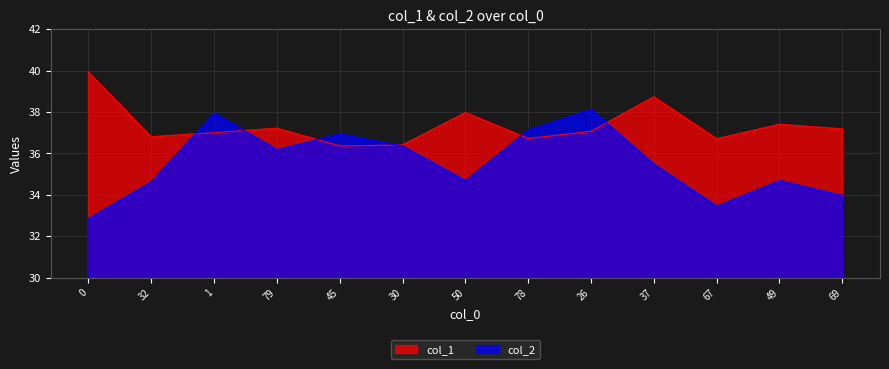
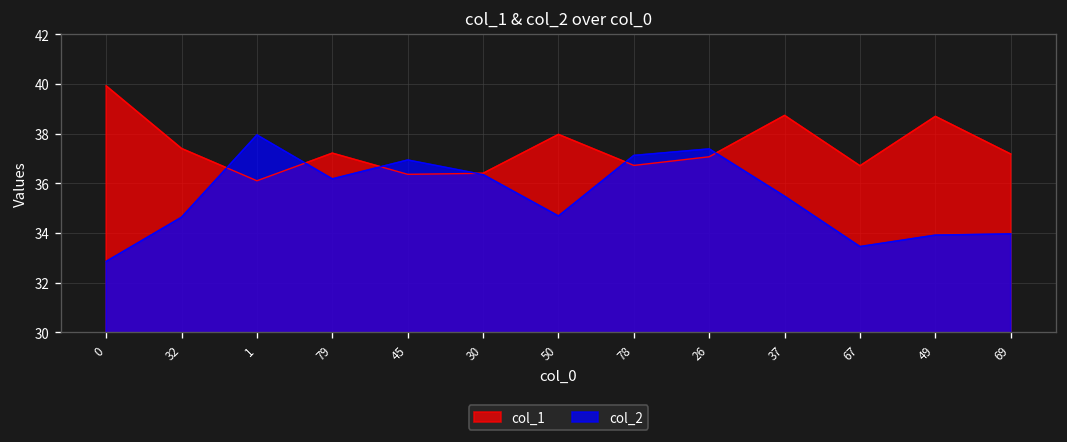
col_1, 32: 36.8 -> 37.4
col_1, 1: 37.0 -> 36.1
col_2, 26: 38.1 -> 37.4
col_1, 49: 37.4 -> 38.7
col_2, 49: 34.7 -> 33.9
